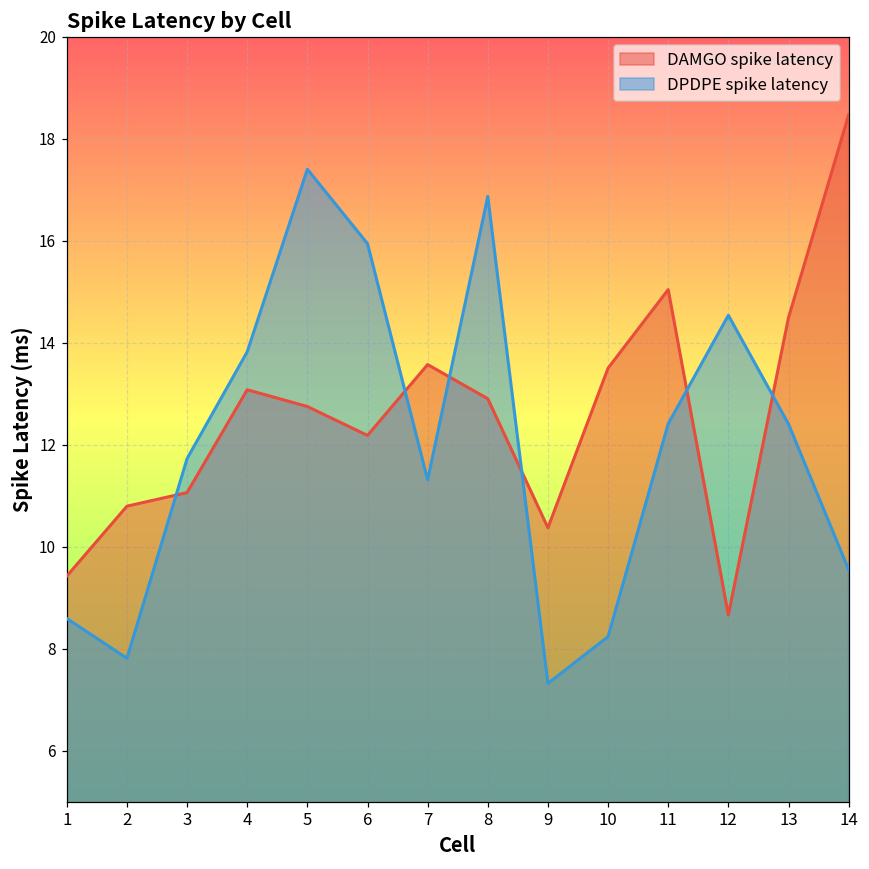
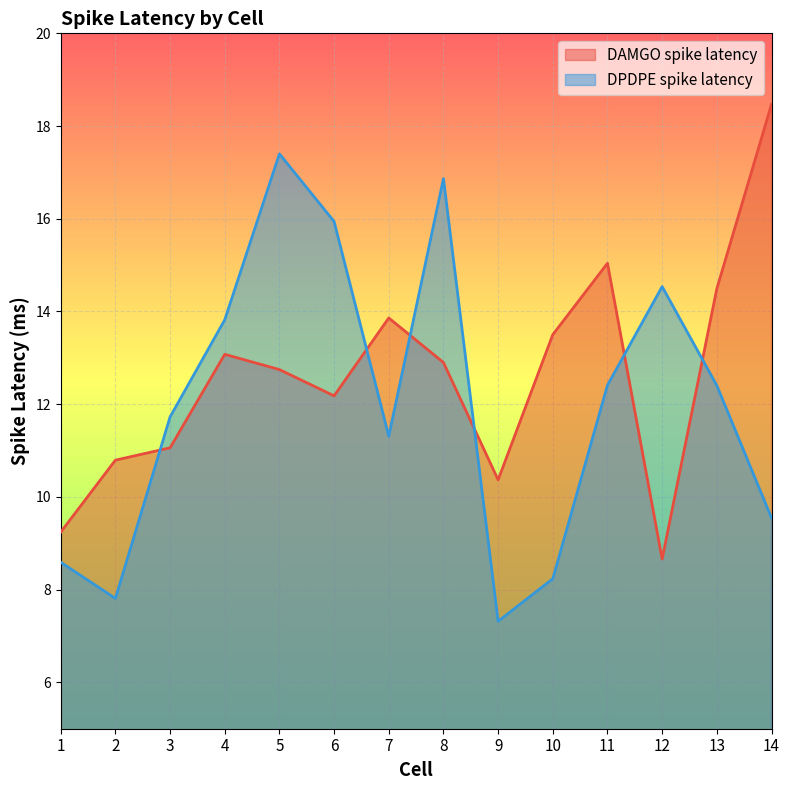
DAMGO spike latency, 1: 9.4 -> 9.2
DAMGO spike latency, 7: 13.6 -> 13.9
